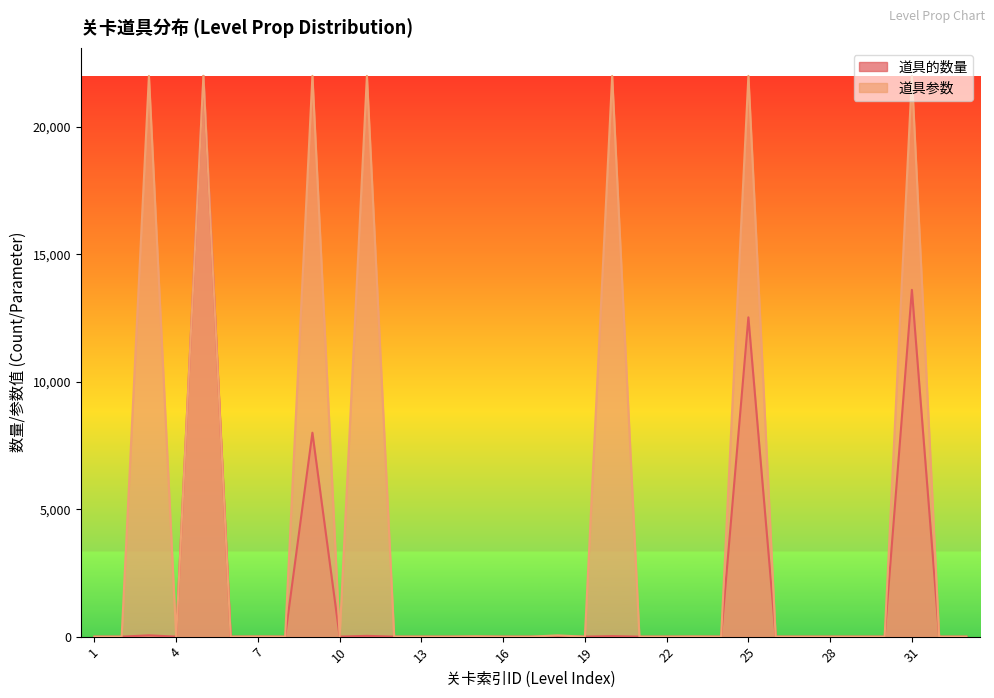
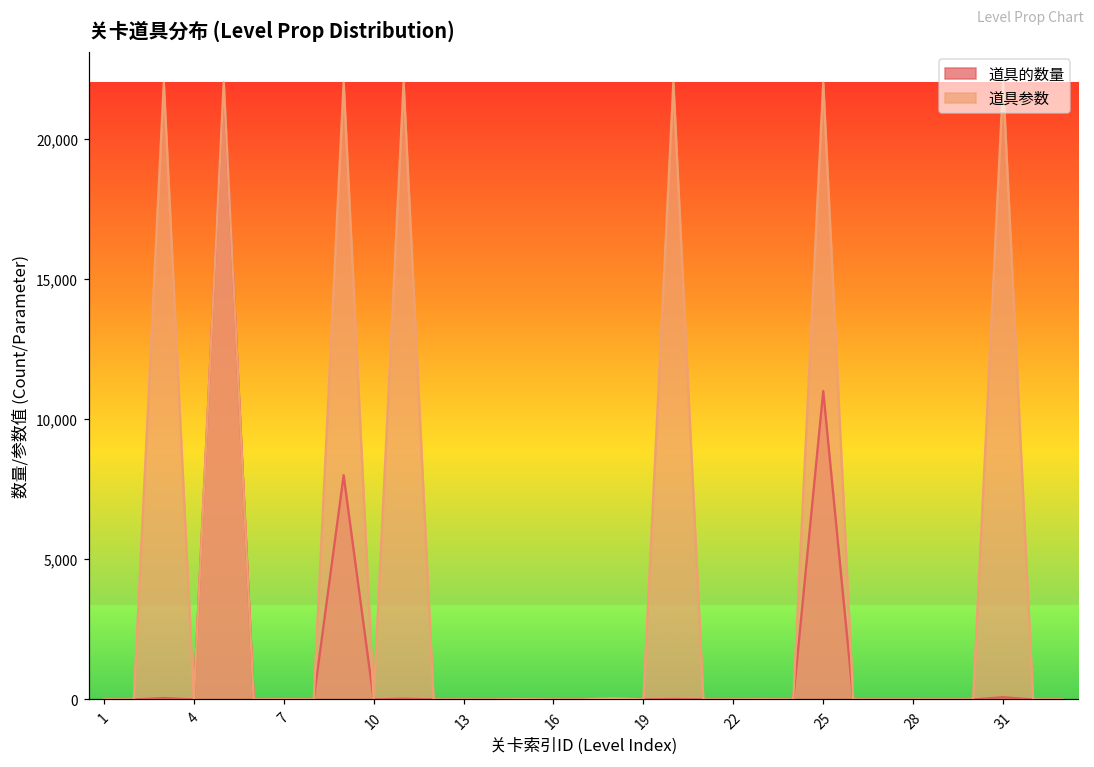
道具的数量, 25: 12,500 -> 11,000
道具的数量, 31: 13,600 -> 100
